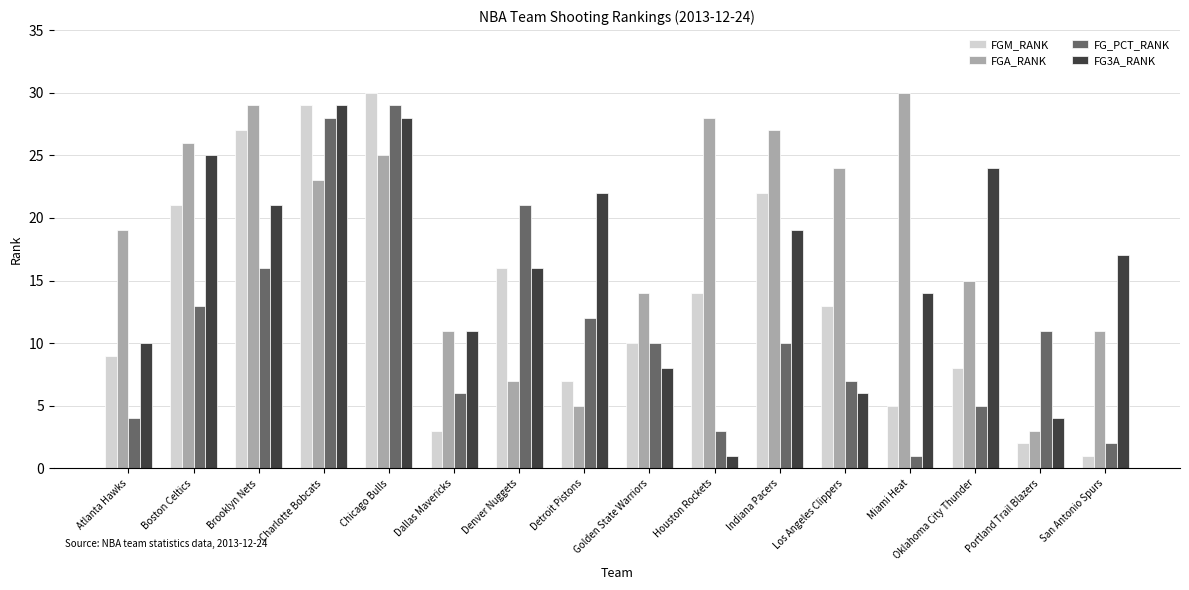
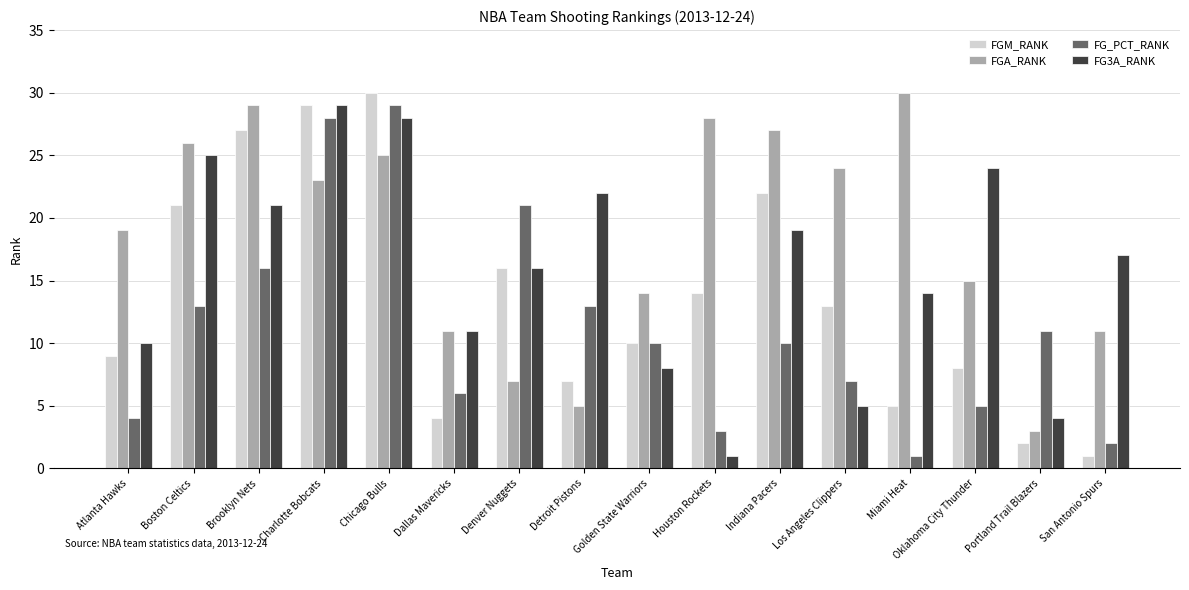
FGM_RANK, Dallas Mavericks: 3 -> 4
FG_PCT_RANK, Detroit Pistons: 12 -> 13
FG3A_RANK, Los Angeles Clippers: 6 -> 5
